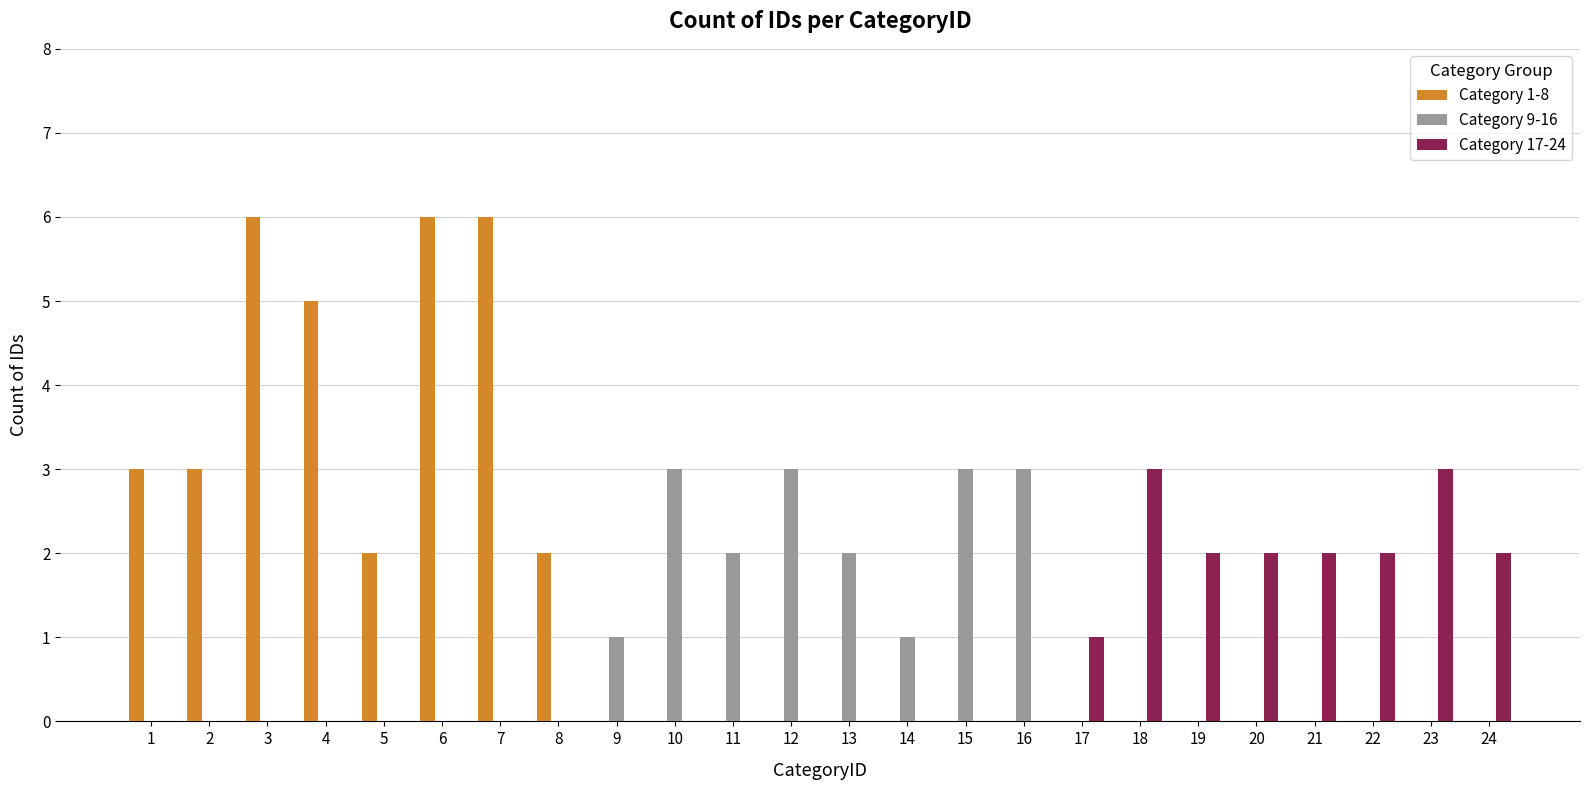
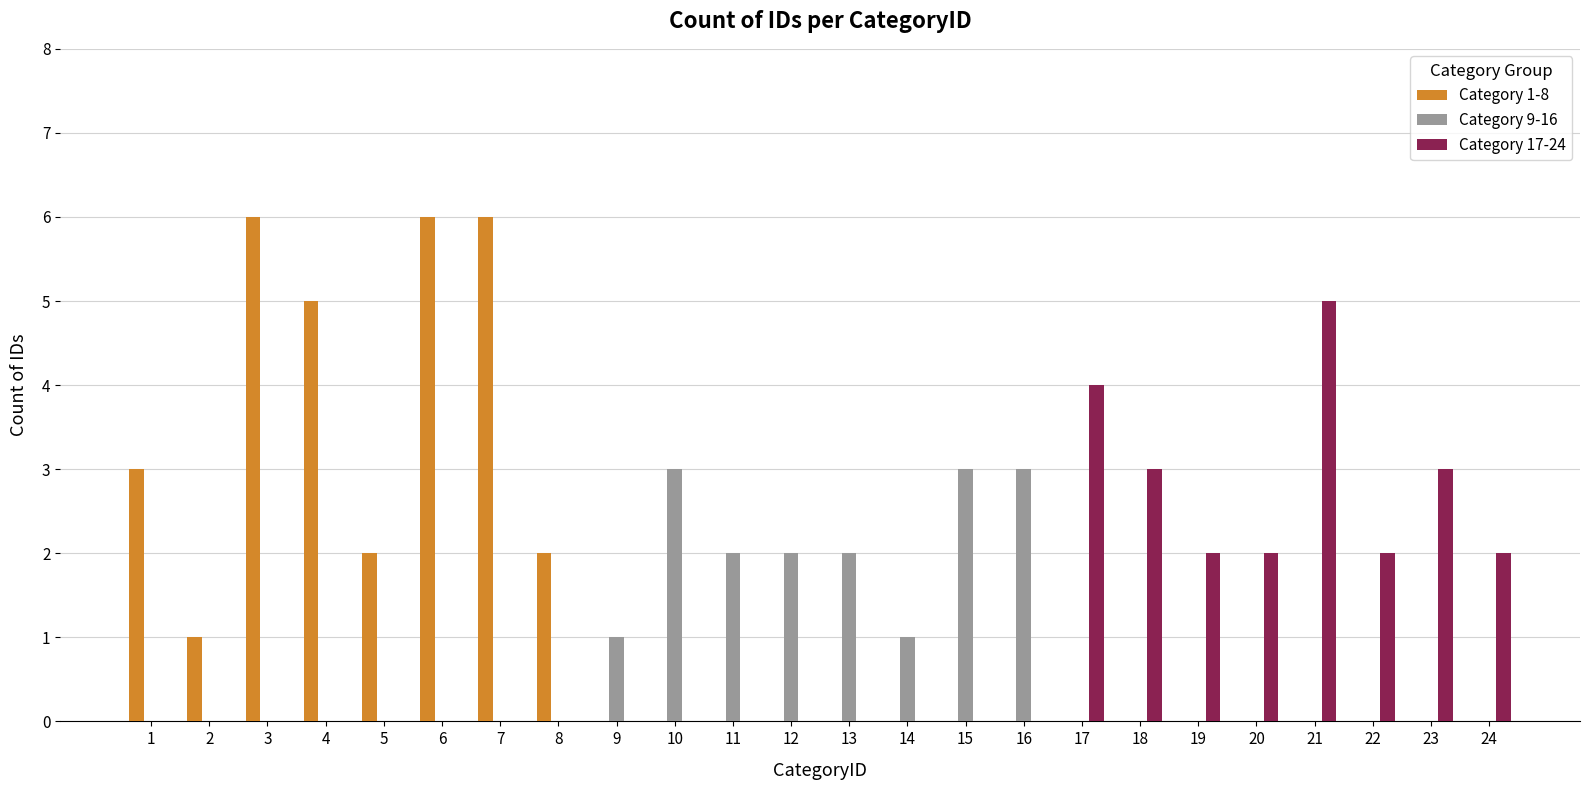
Category 1-8, 2: 3 -> 1
Category 9-16, 12: 3 -> 2
Category 17-24, 17: 1 -> 4
Category 17-24, 21: 2 -> 5
